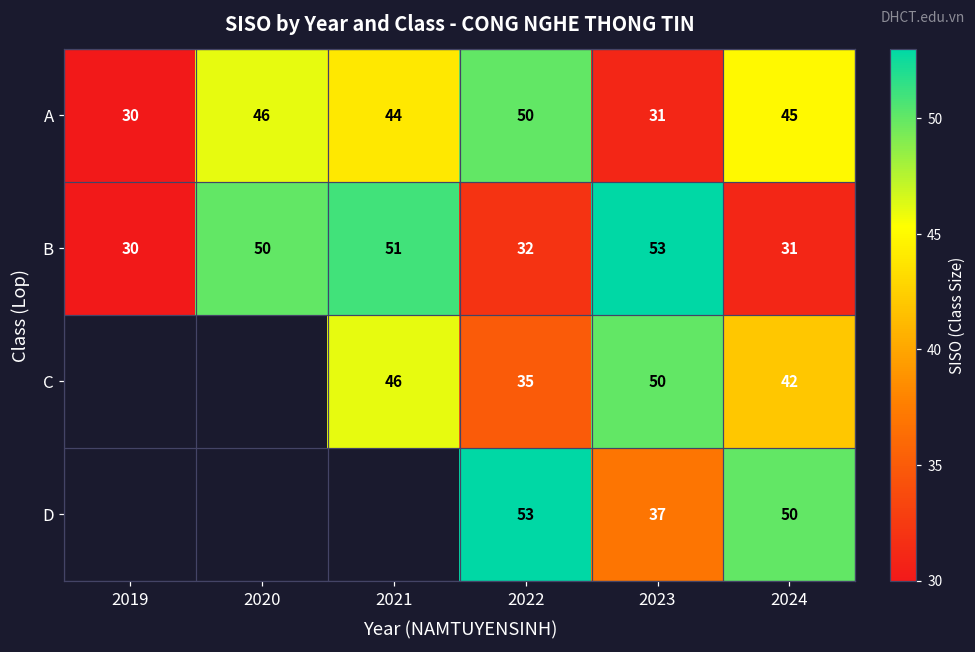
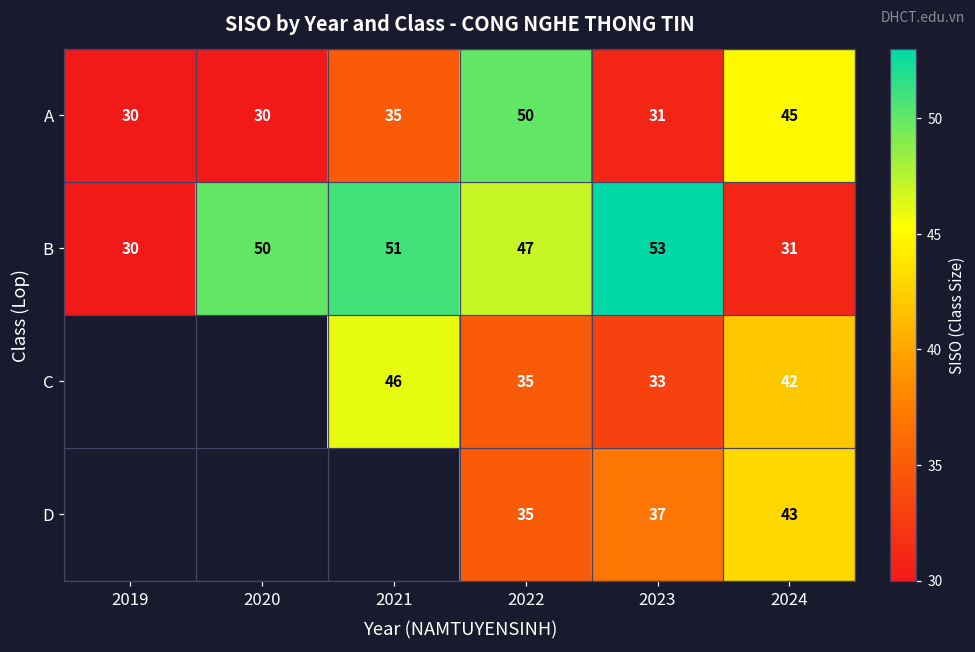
A, 2020: 46 -> 30
A, 2021: 44 -> 35
B, 2022: 32 -> 47
C, 2023: 50 -> 33
D, 2022: 53 -> 35
D, 2024: 50 -> 43
